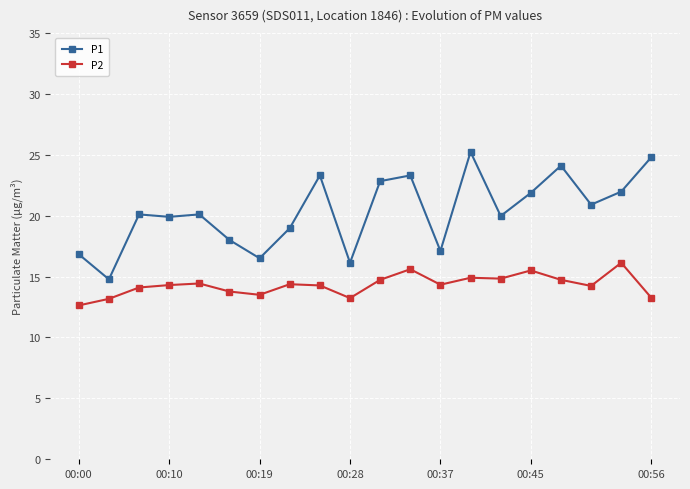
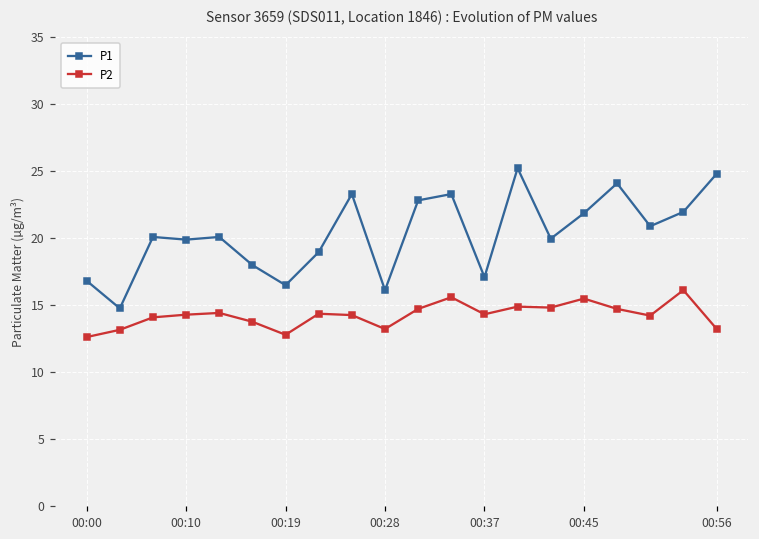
P2, 00:19: 13.5 -> 12.8
